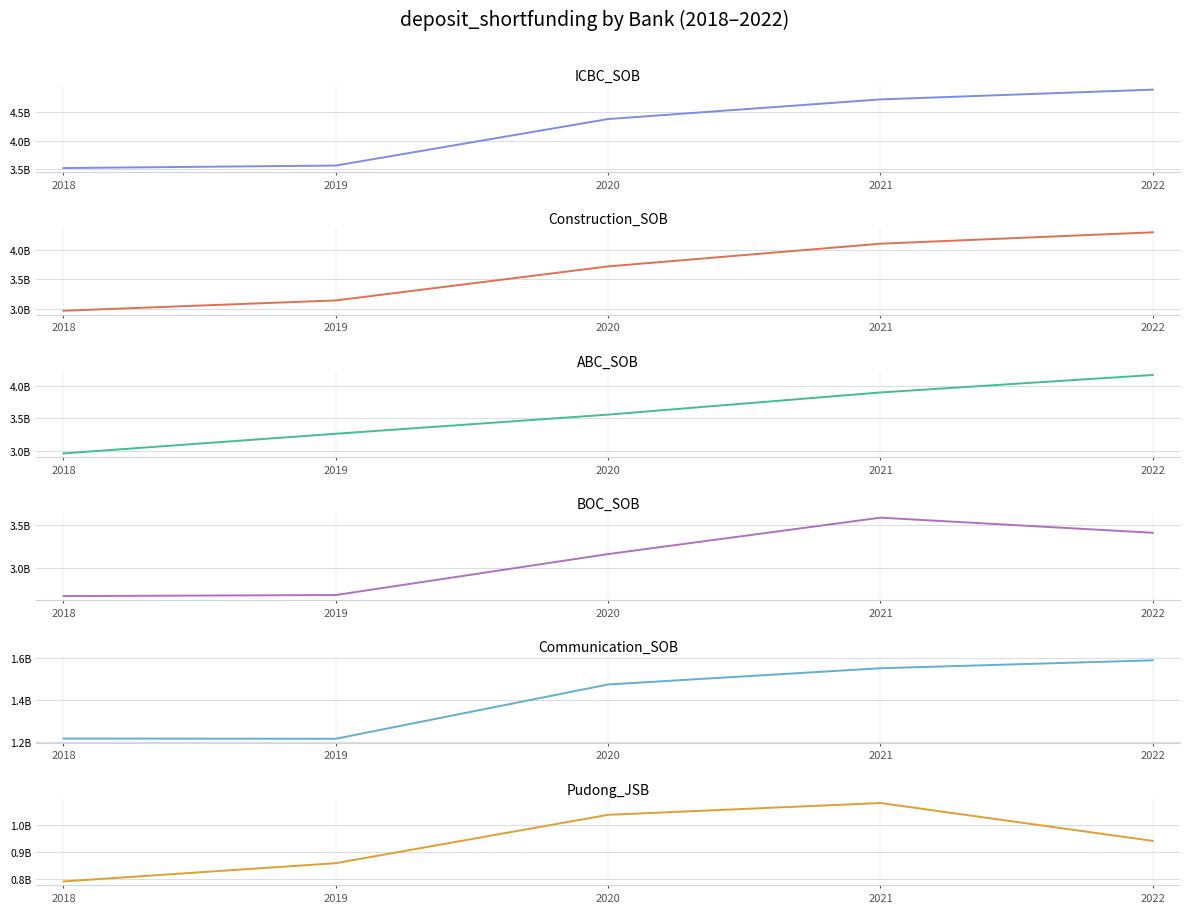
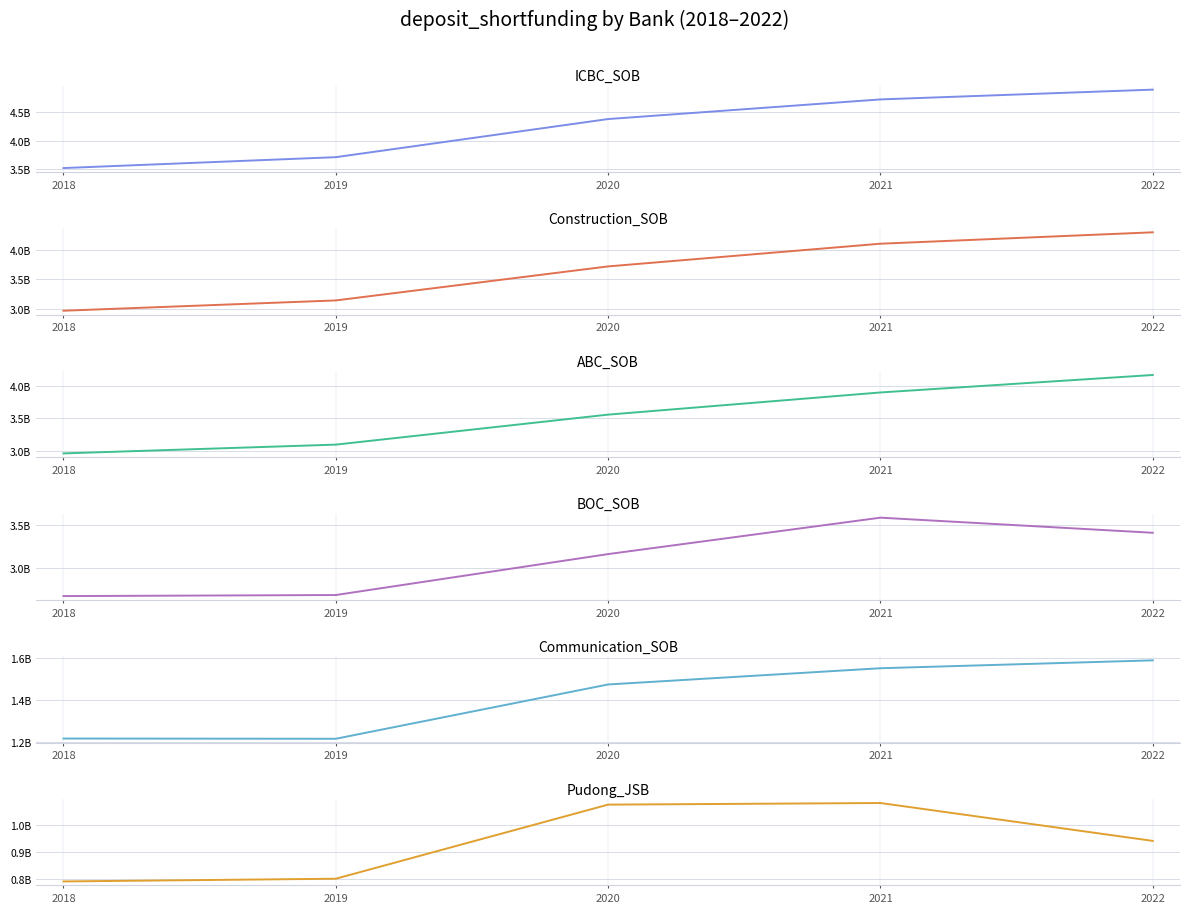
ICBC_SOB, 2019: 3600000000 -> 3700000000
ABC_SOB, 2019: 3300000000 -> 3100000000
Pudong_JSB, 2019: 860000000 -> 800000000
Pudong_JSB, 2020: 1040000000 -> 1070000000
